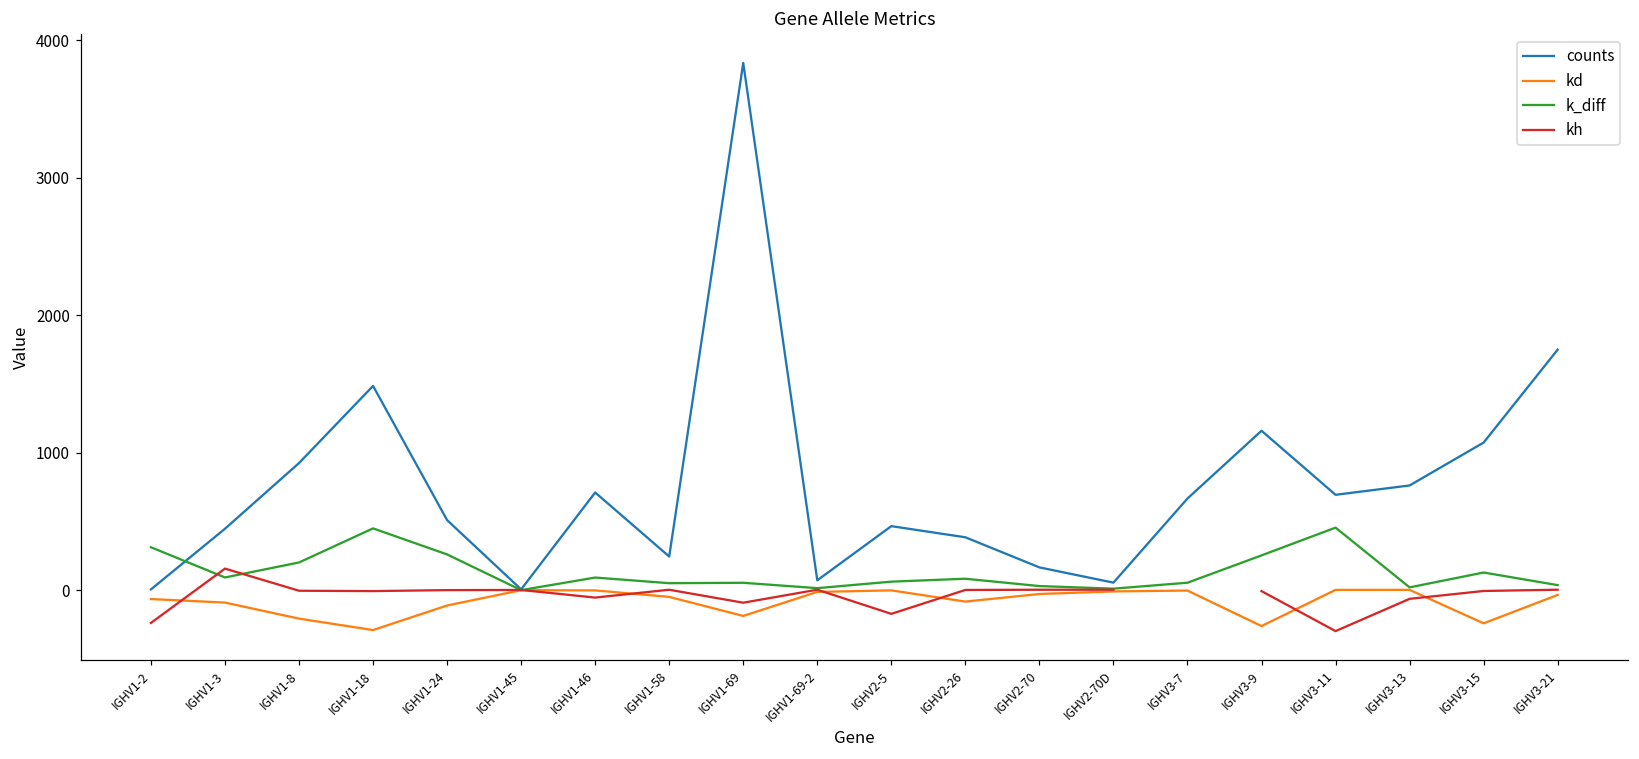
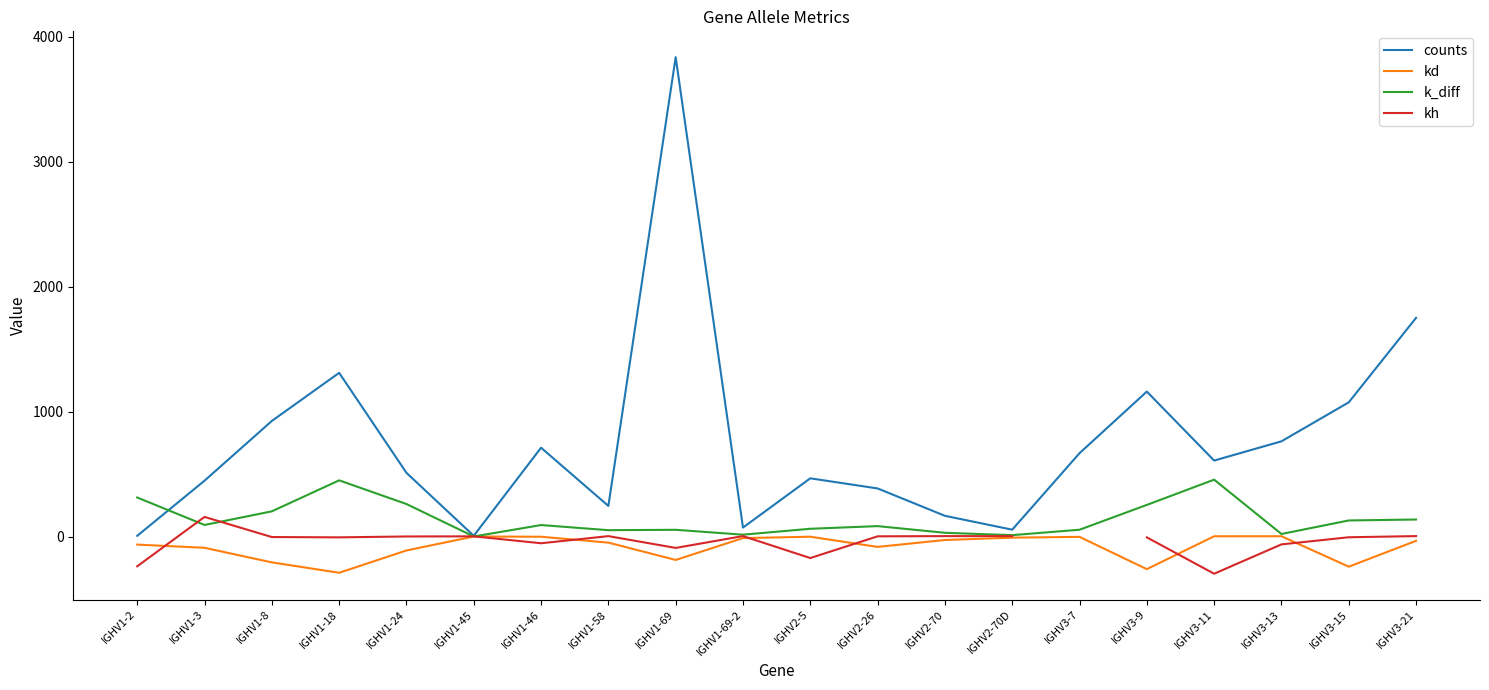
counts, IGHV1-18: 1490 -> 1310
counts, IGHV3-11: 700 -> 610
k_diff, IGHV3-21: 40 -> 140
